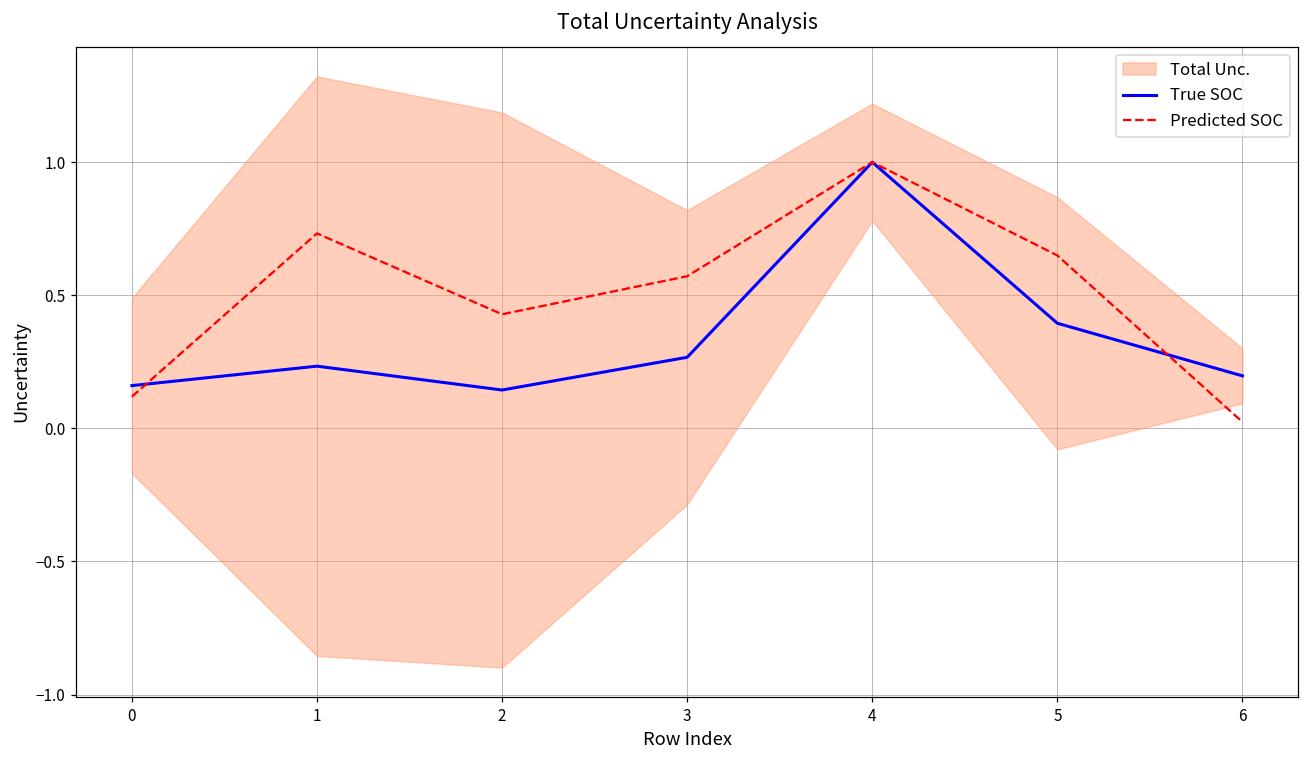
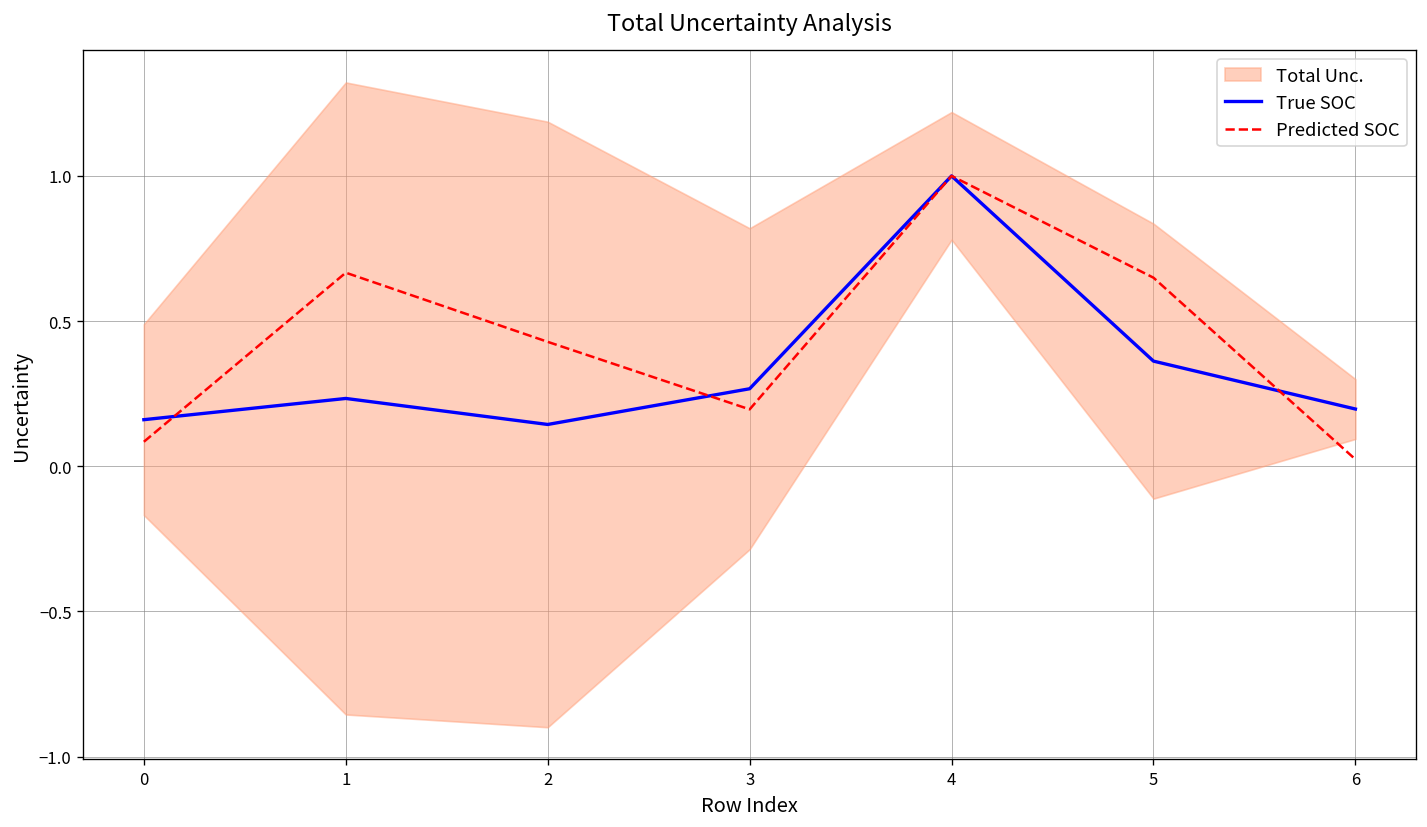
Predicted SOC, 0: 0.12 -> 0.08
Predicted SOC, 1: 0.73 -> 0.67
Predicted SOC, 3: 0.57 -> 0.20
True SOC, 5: 0.39 -> 0.36
